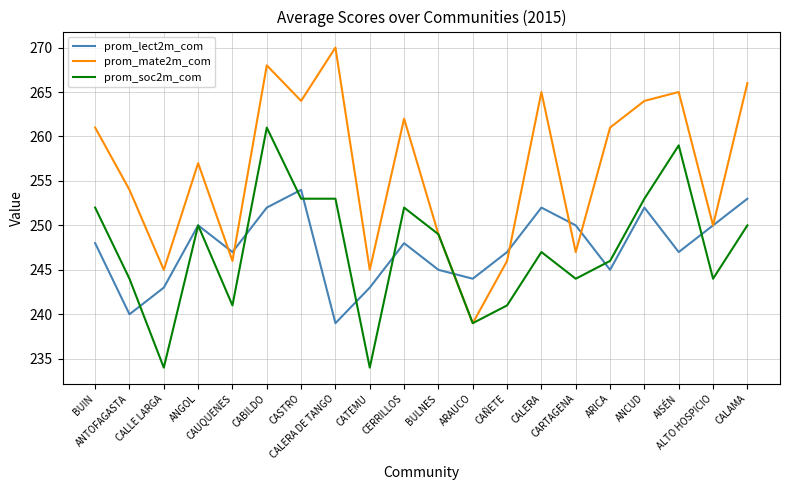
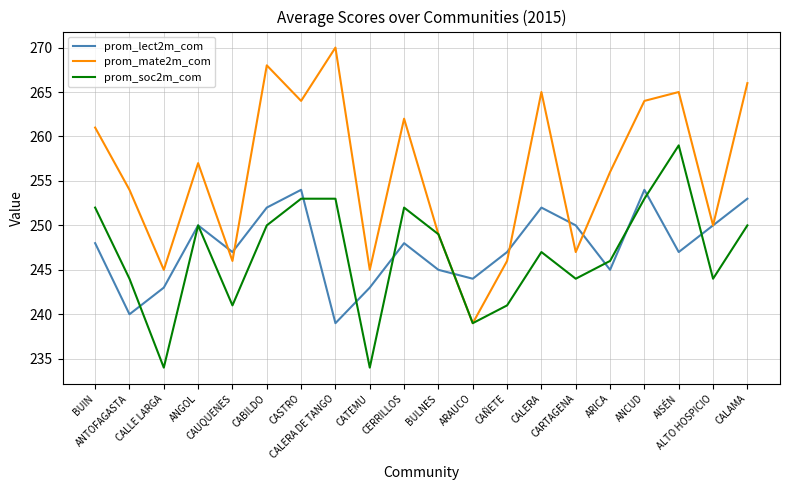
prom_soc2m_com, CABILDO: 261 -> 250
prom_mate2m_com, ARICA: 261 -> 256
prom_lect2m_com, ANCUD: 252 -> 254
